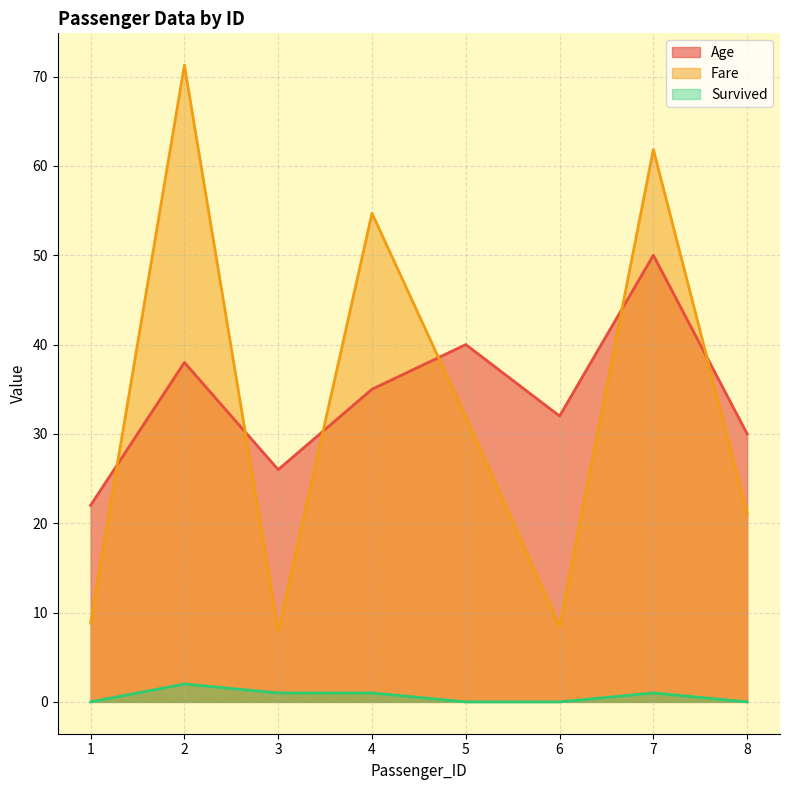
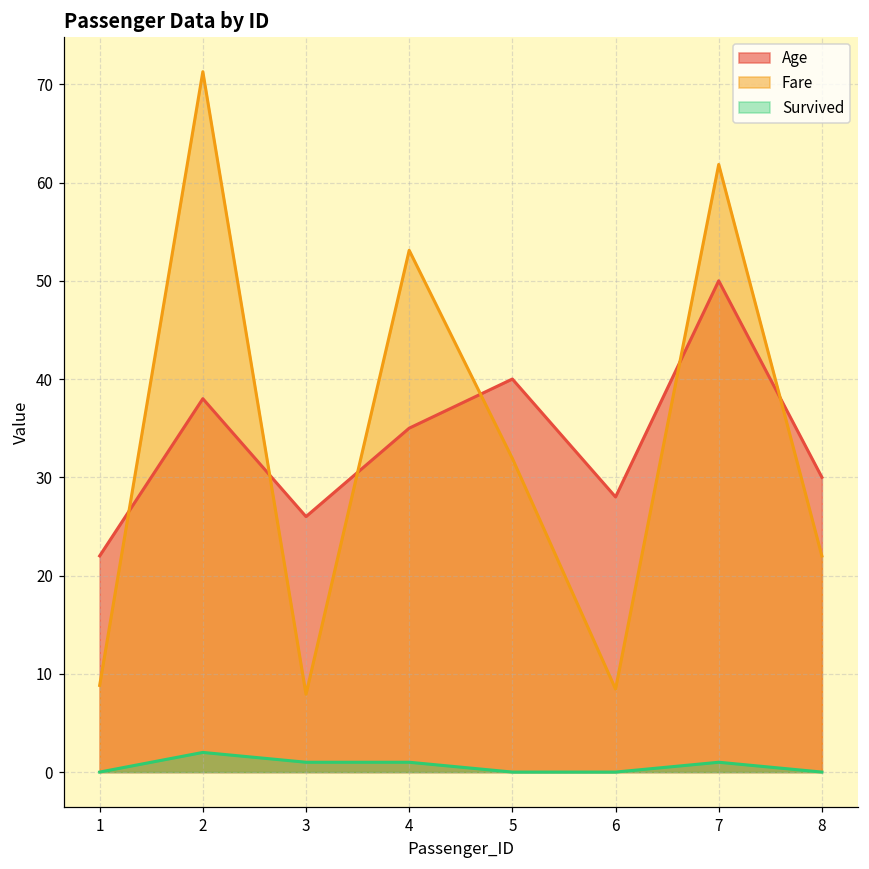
Fare, 4: 55 -> 53
Age, 6: 32 -> 28
Fare, 8: 21 -> 22
